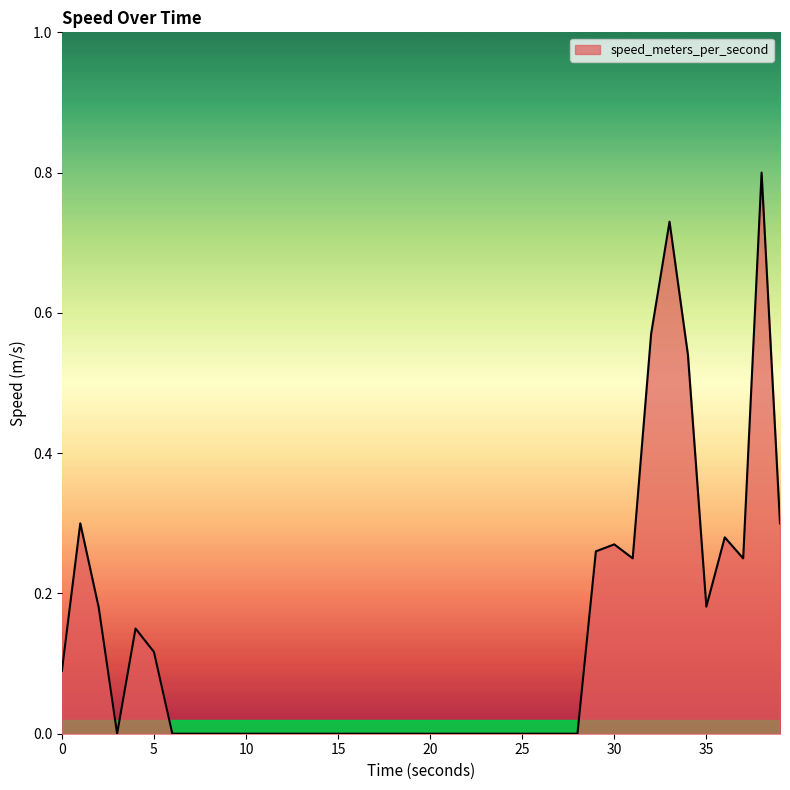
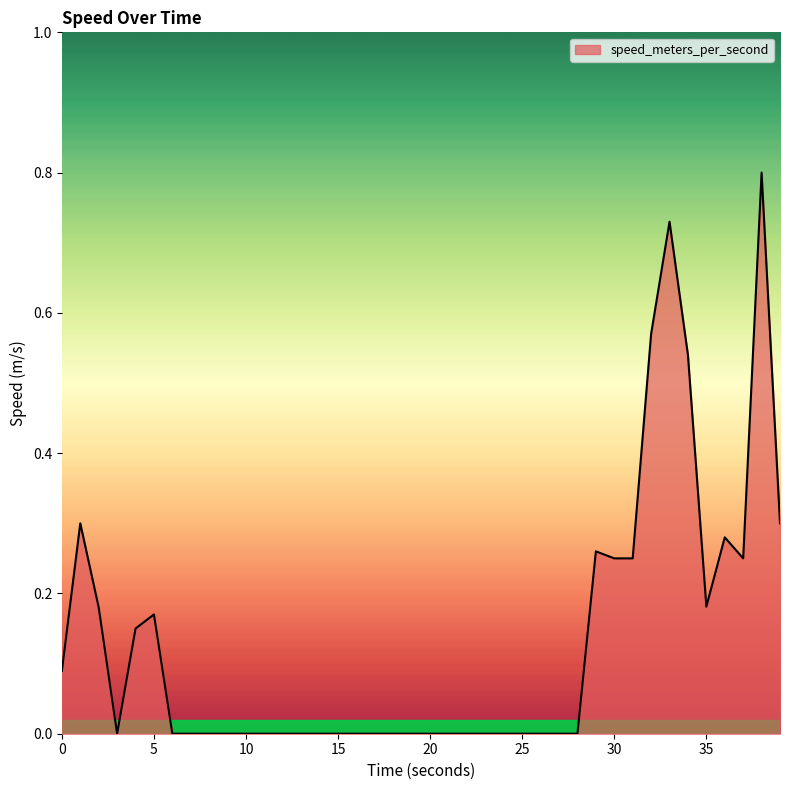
5: 0.12 -> 0.17
30: 0.27 -> 0.25
